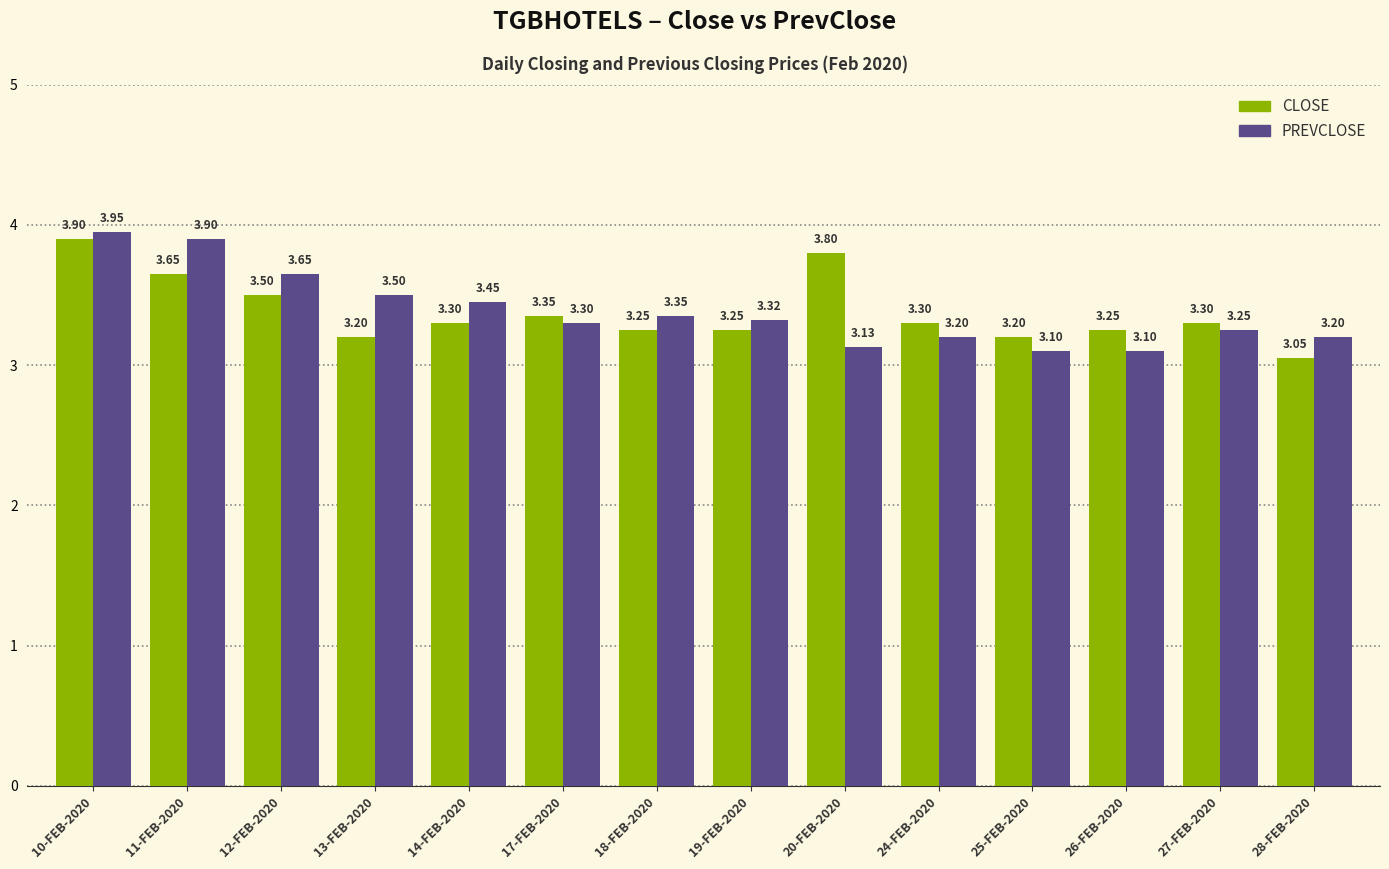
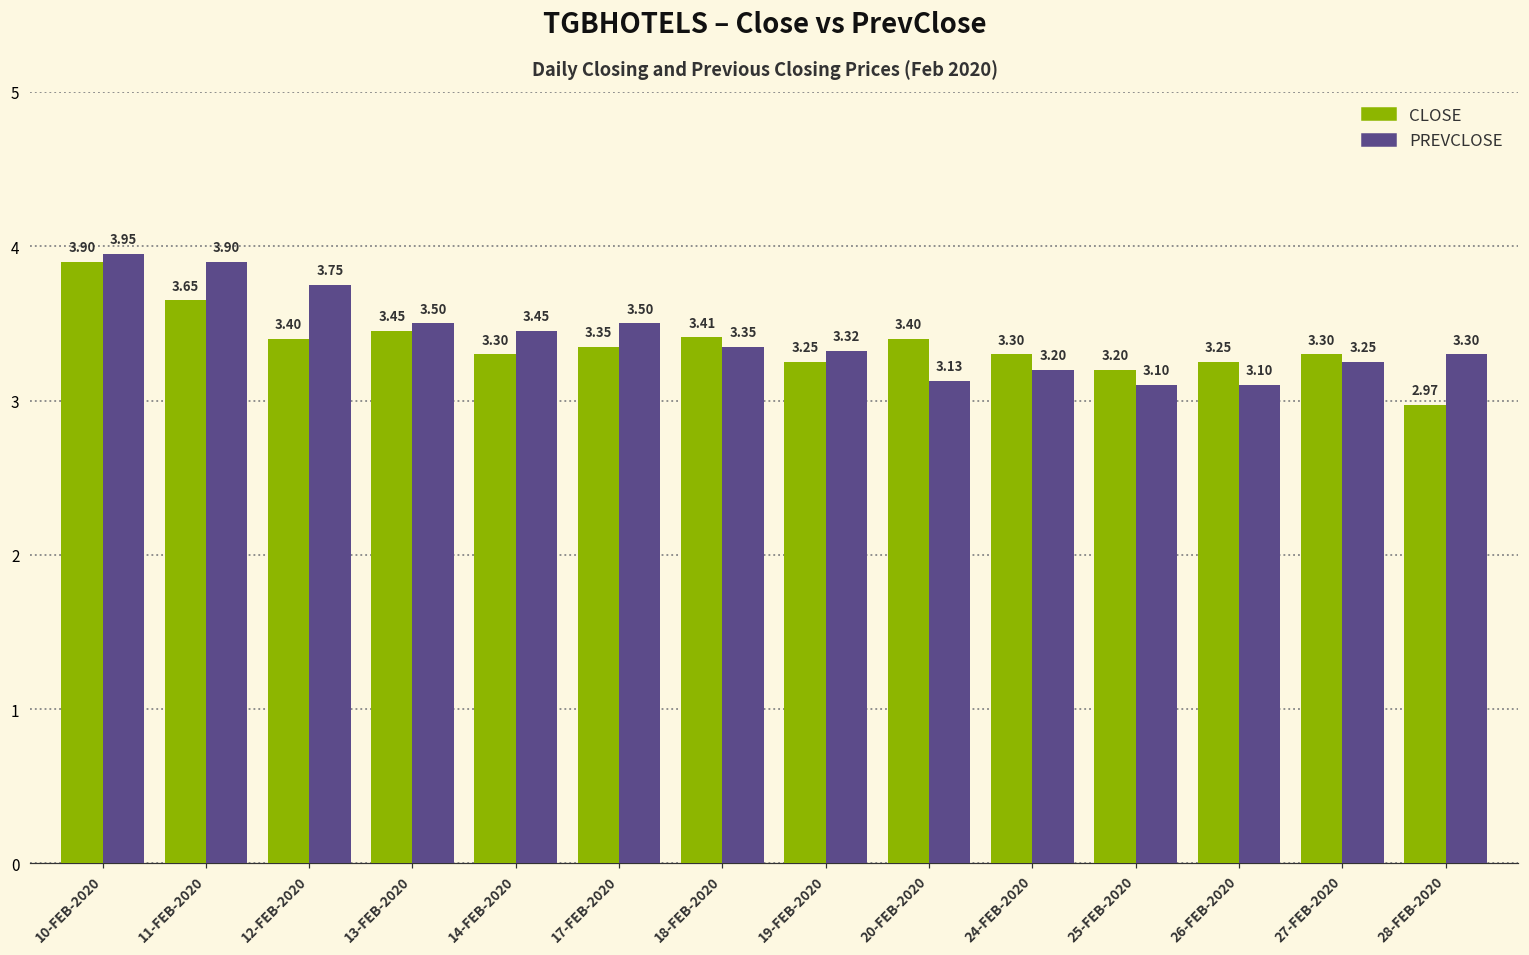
CLOSE, 12-FEB-2020: 3.50 -> 3.40
PREVCLOSE, 12-FEB-2020: 3.65 -> 3.75
CLOSE, 13-FEB-2020: 3.20 -> 3.45
PREVCLOSE, 17-FEB-2020: 3.30 -> 3.50
CLOSE, 18-FEB-2020: 3.25 -> 3.41
CLOSE, 20-FEB-2020: 3.80 -> 3.40
CLOSE, 28-FEB-2020: 3.05 -> 2.97
PREVCLOSE, 28-FEB-2020: 3.20 -> 3.30
